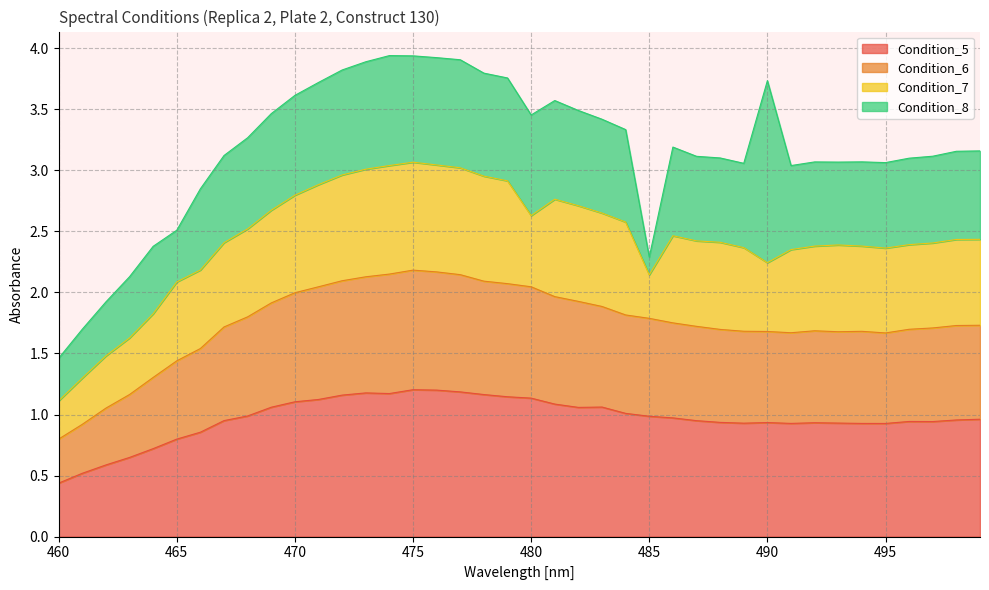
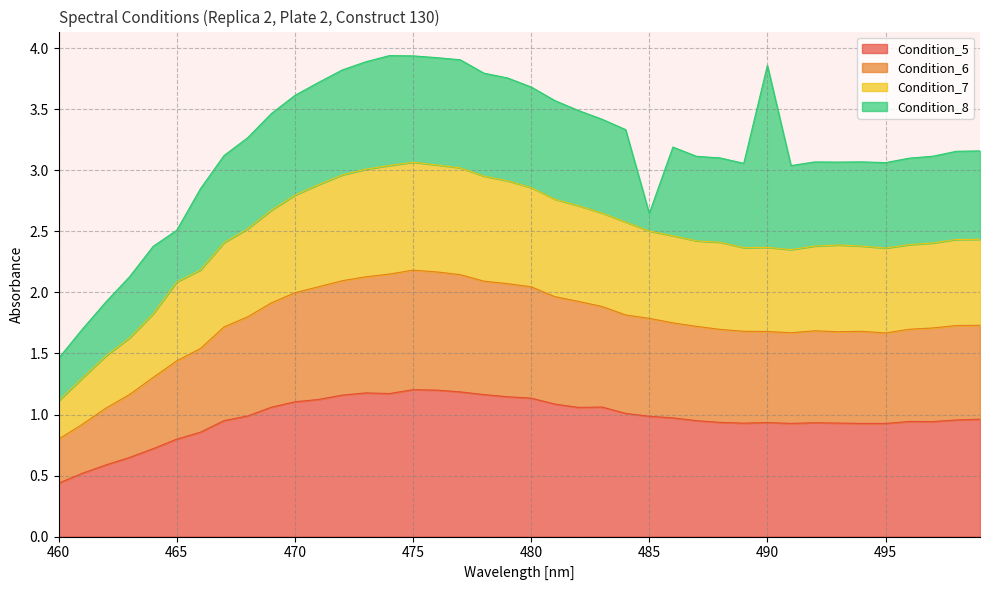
Condition_7, 480: 0.58 -> 0.81
Condition_7, 485: 0.36 -> 0.71
Condition_7, 490: 0.56 -> 0.69
